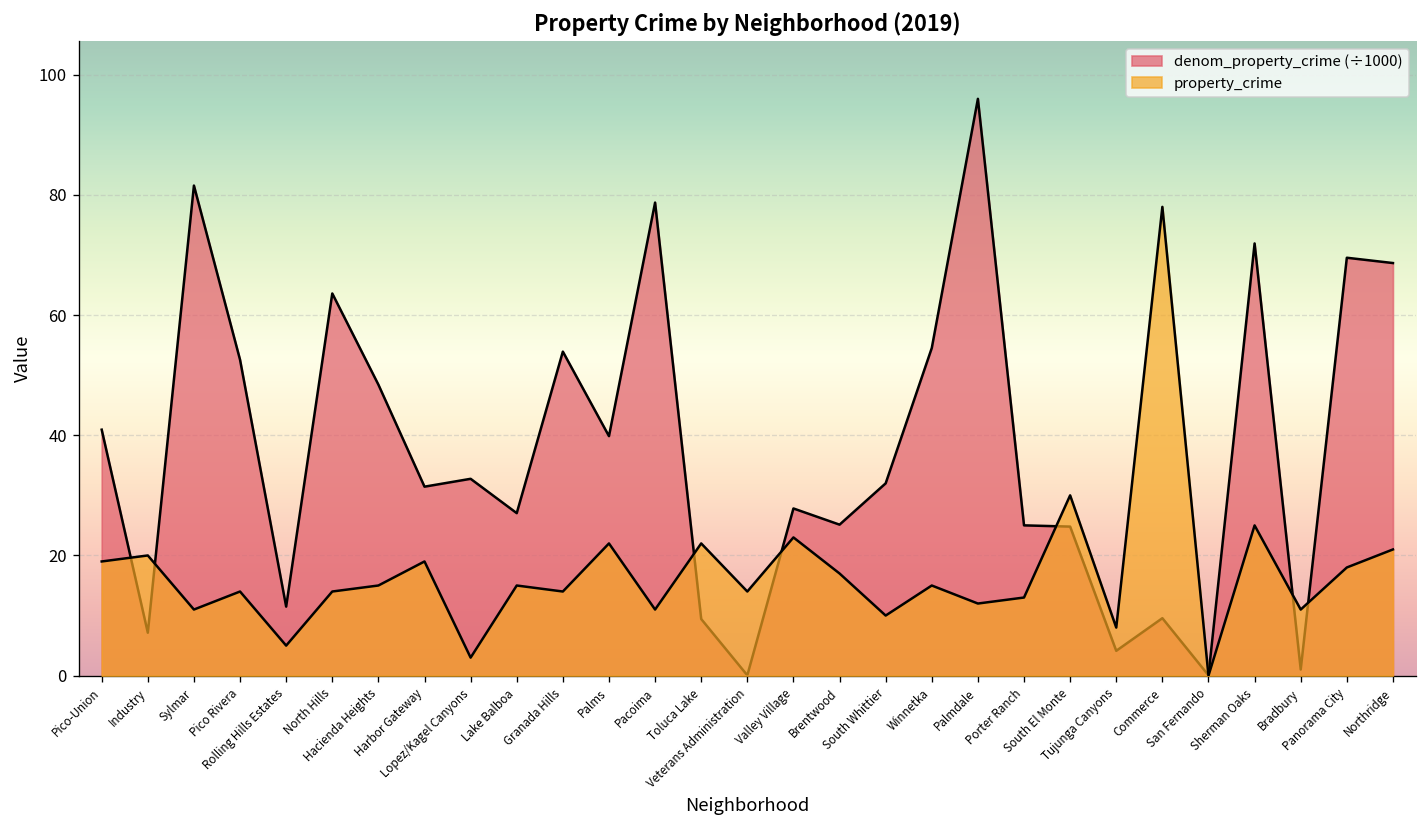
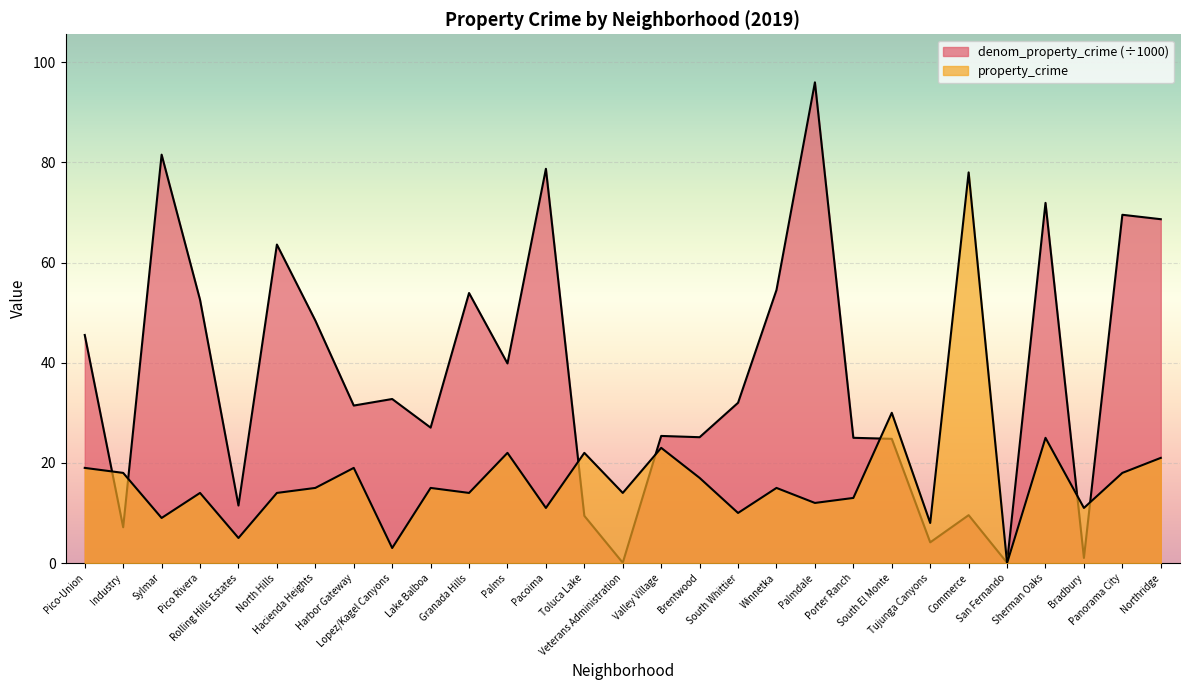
denom_property_crime (÷1000), Pico-Union: 41 -> 46
property_crime, Industry: 20 -> 18
property_crime, Sylmar: 11 -> 9
denom_property_crime (÷1000), Valley Village: 28 -> 25
